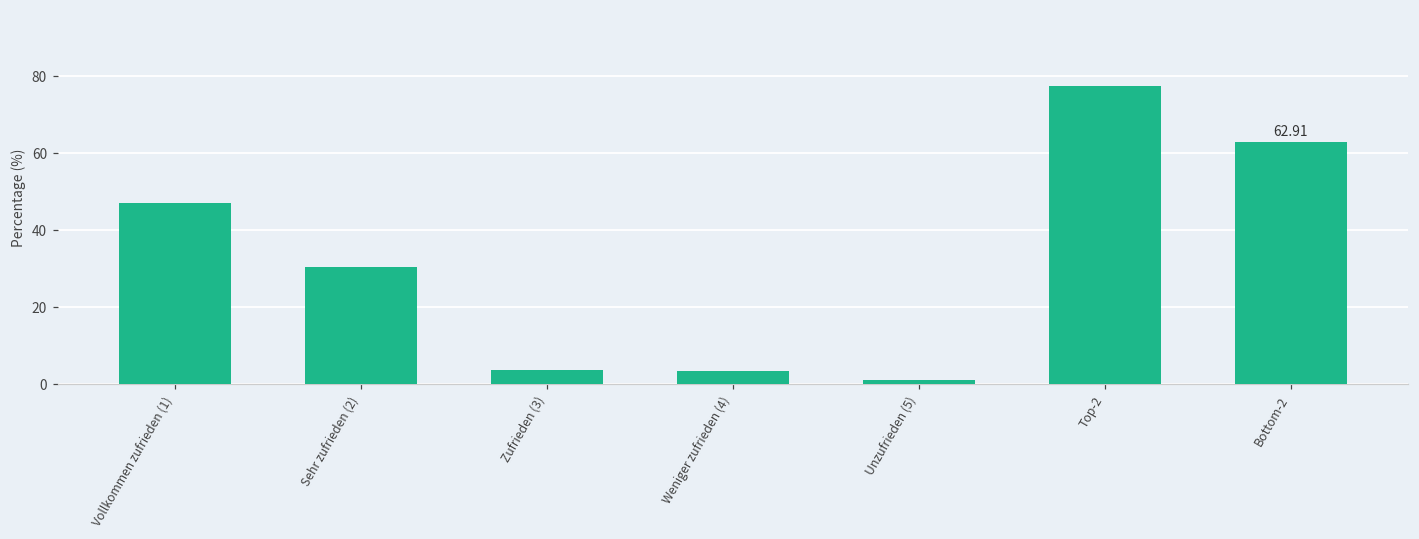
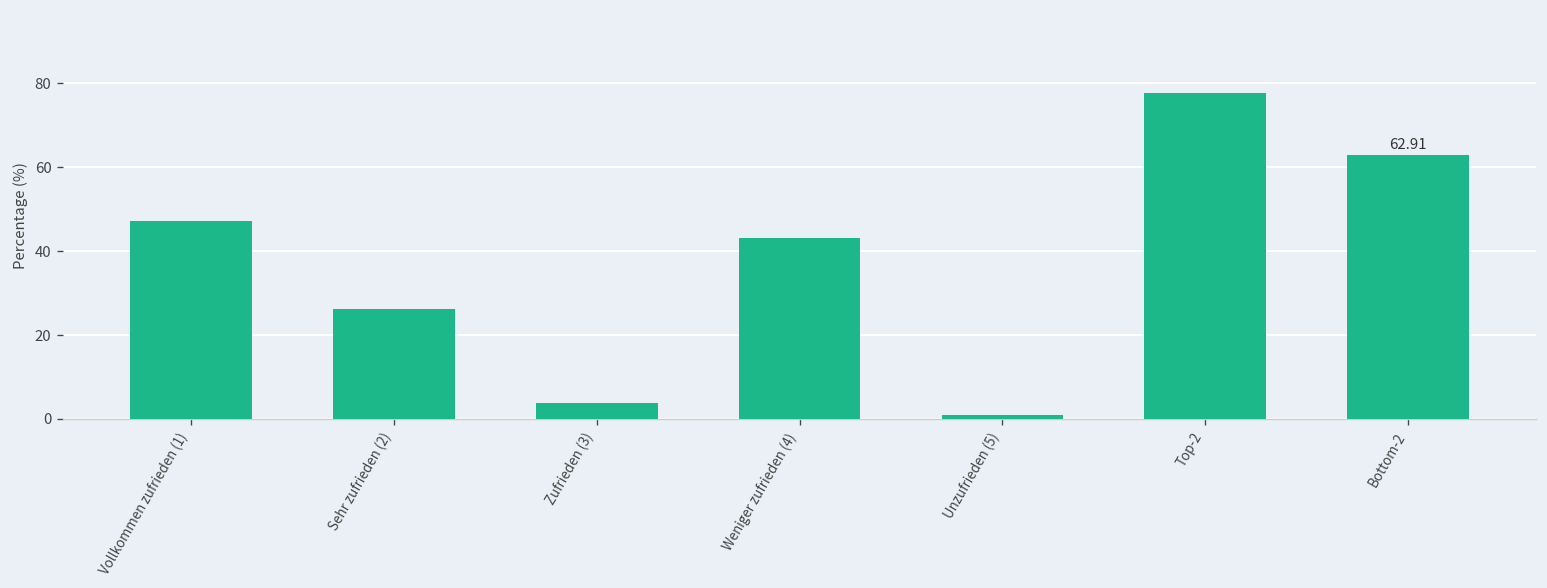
Sehr zufrieden (2): 30 -> 26
Weniger zufrieden (4): 3 -> 43
